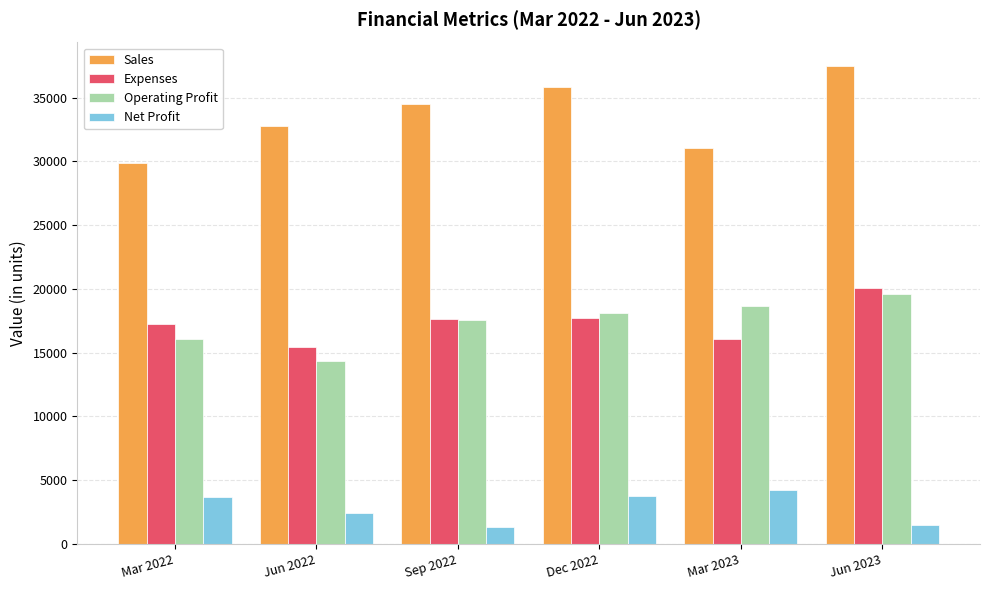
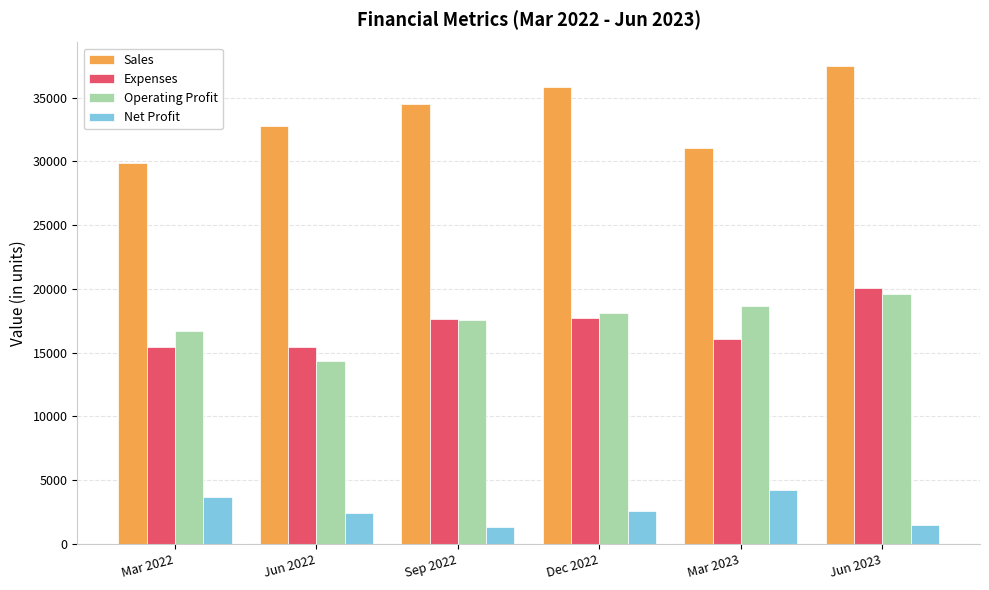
Expenses, Mar 2022: 17200 -> 15500
Operating Profit, Mar 2022: 16000 -> 16700
Net Profit, Dec 2022: 3800 -> 2600
